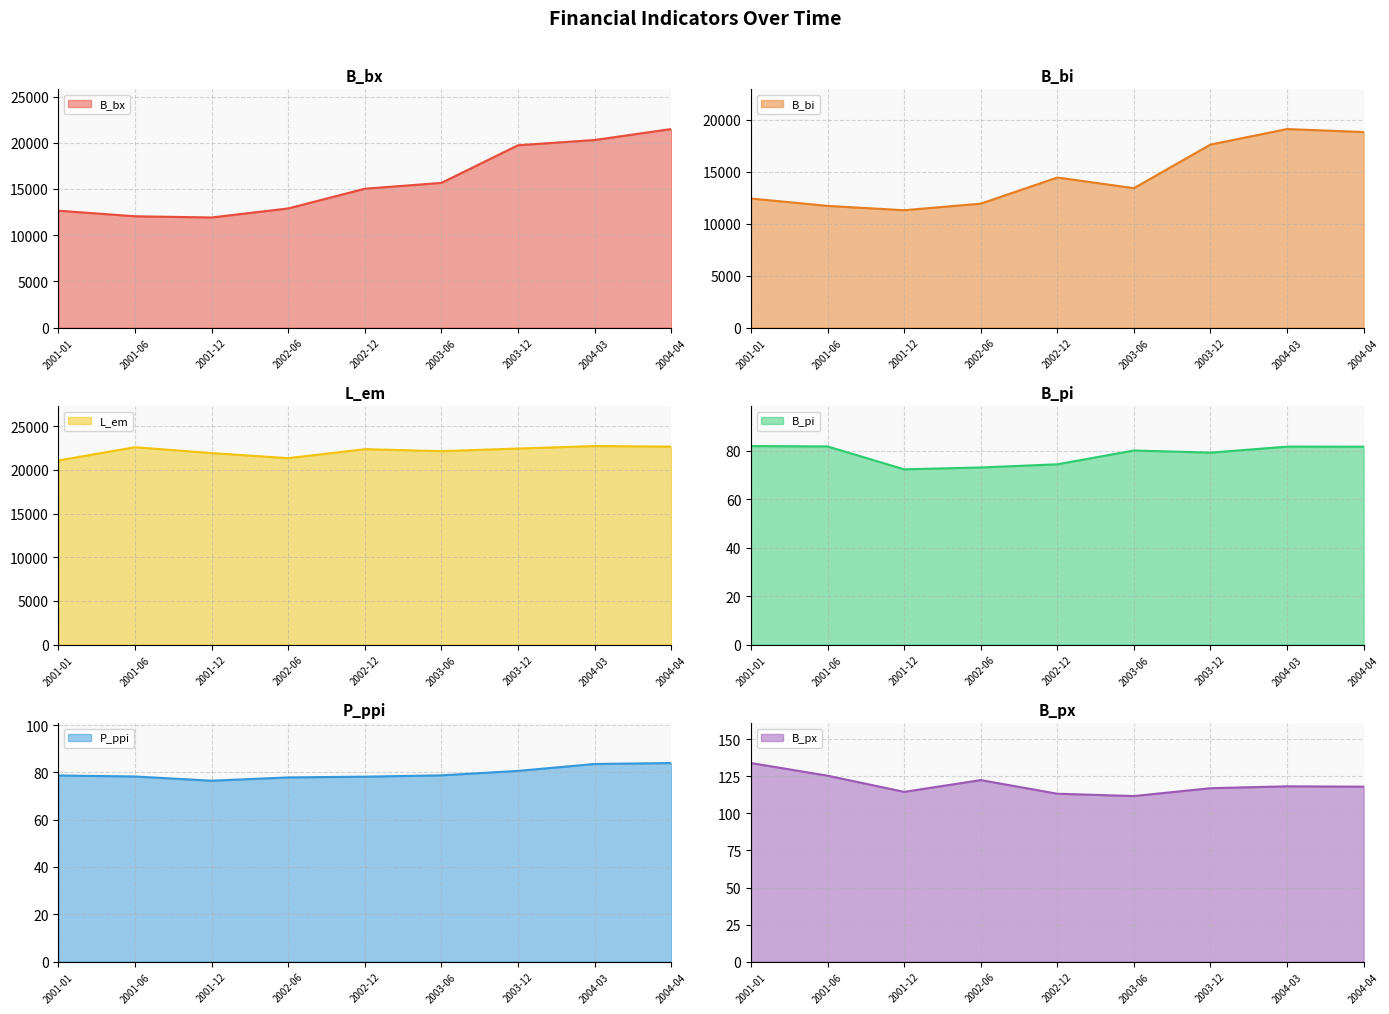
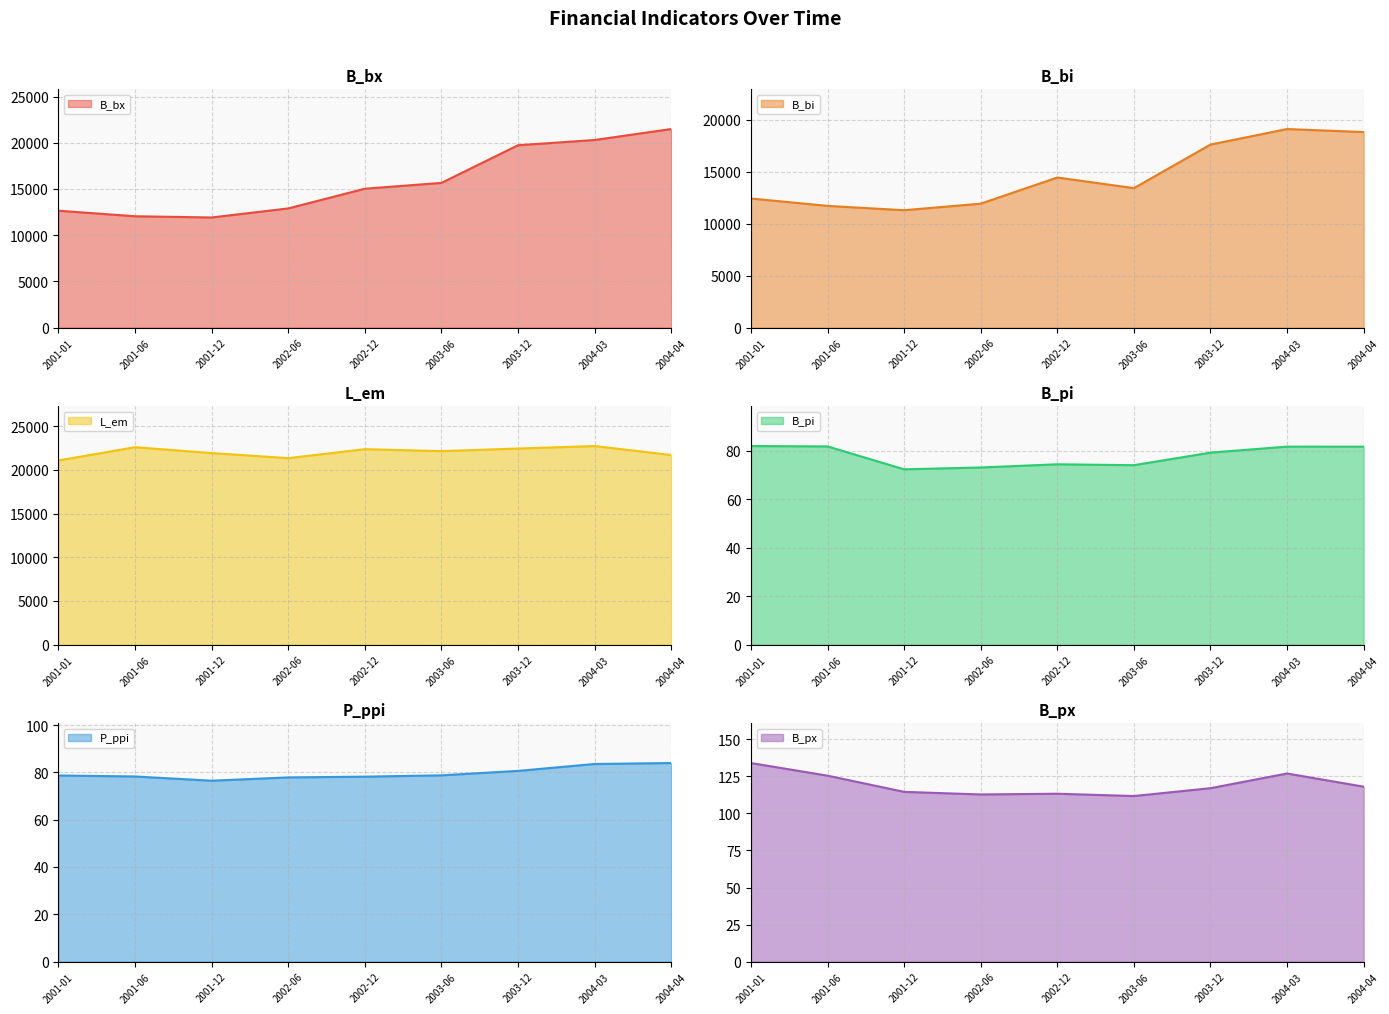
L_em, 2004-04: 23000 -> 22000
B_pi, 2003-06: 80 -> 74
B_px, 2002-06: 123 -> 113
B_px, 2004-03: 118 -> 127
